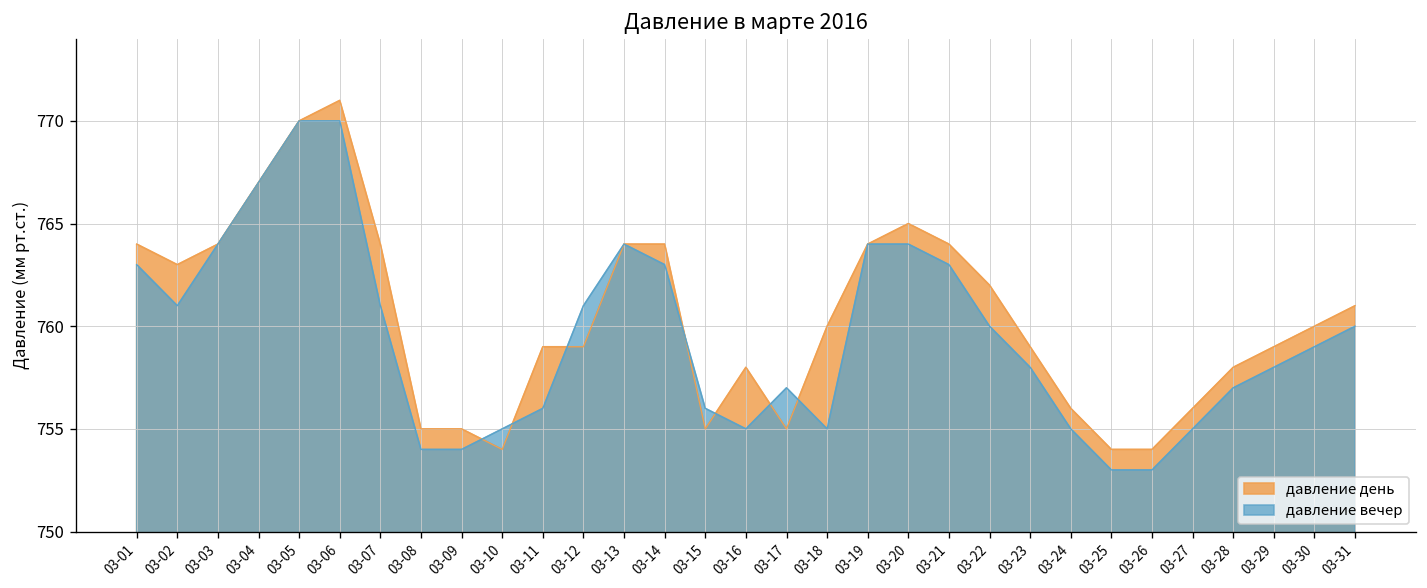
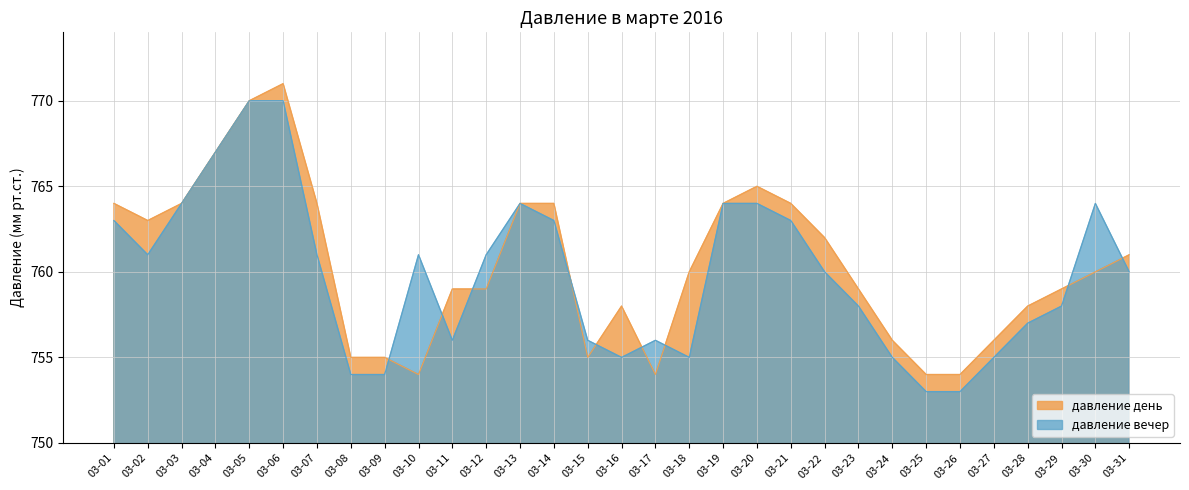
давление вечер, 03-10: 755 -> 761
давление день, 03-17: 755 -> 754
давление вечер, 03-17: 757 -> 756
давление вечер, 03-30: 759 -> 764
